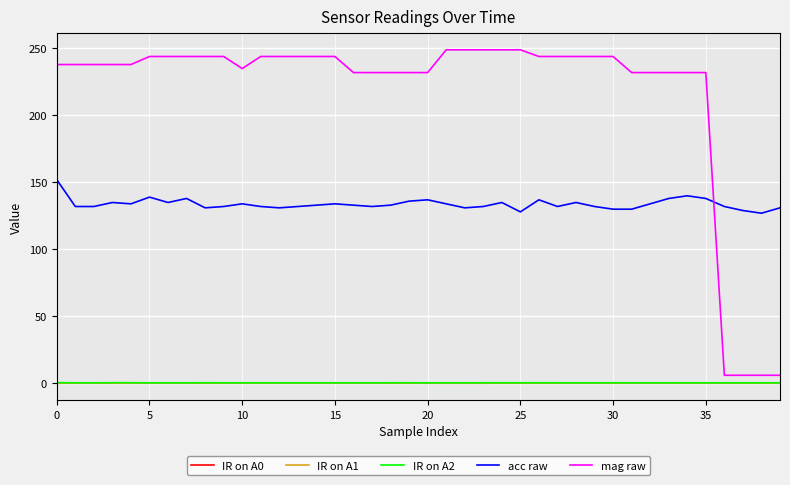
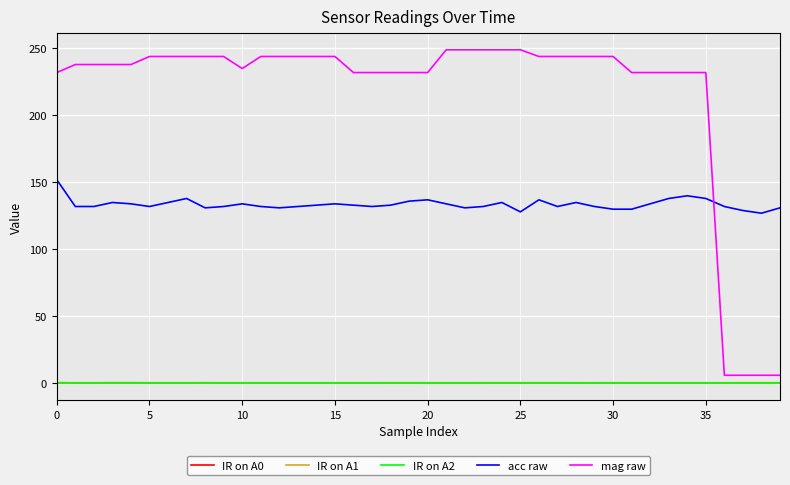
mag raw, 0: 238 -> 232
acc raw, 5: 139 -> 132
